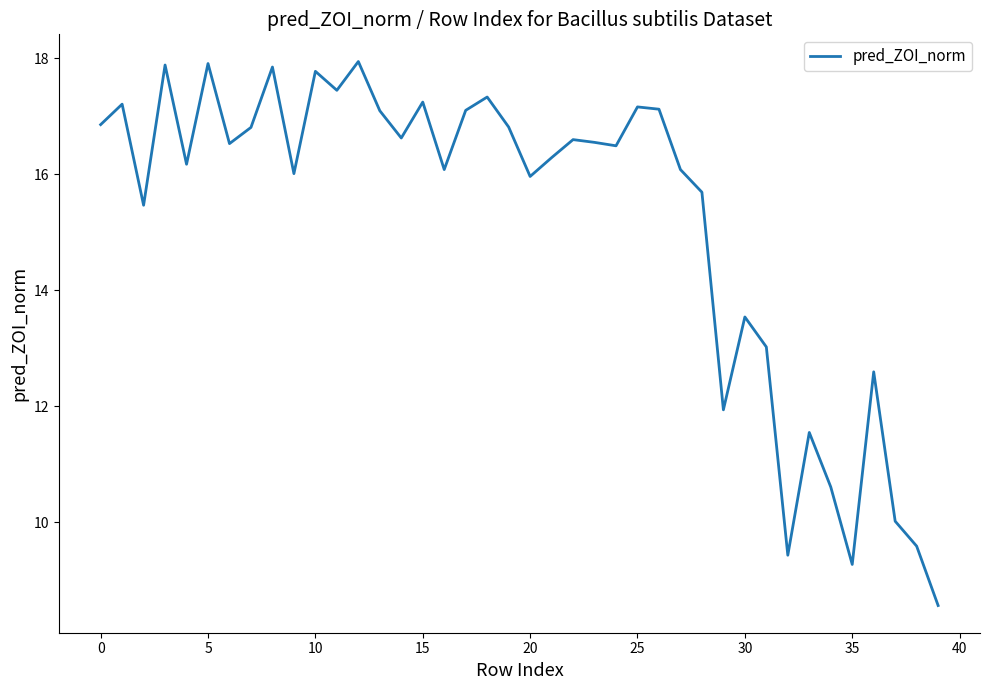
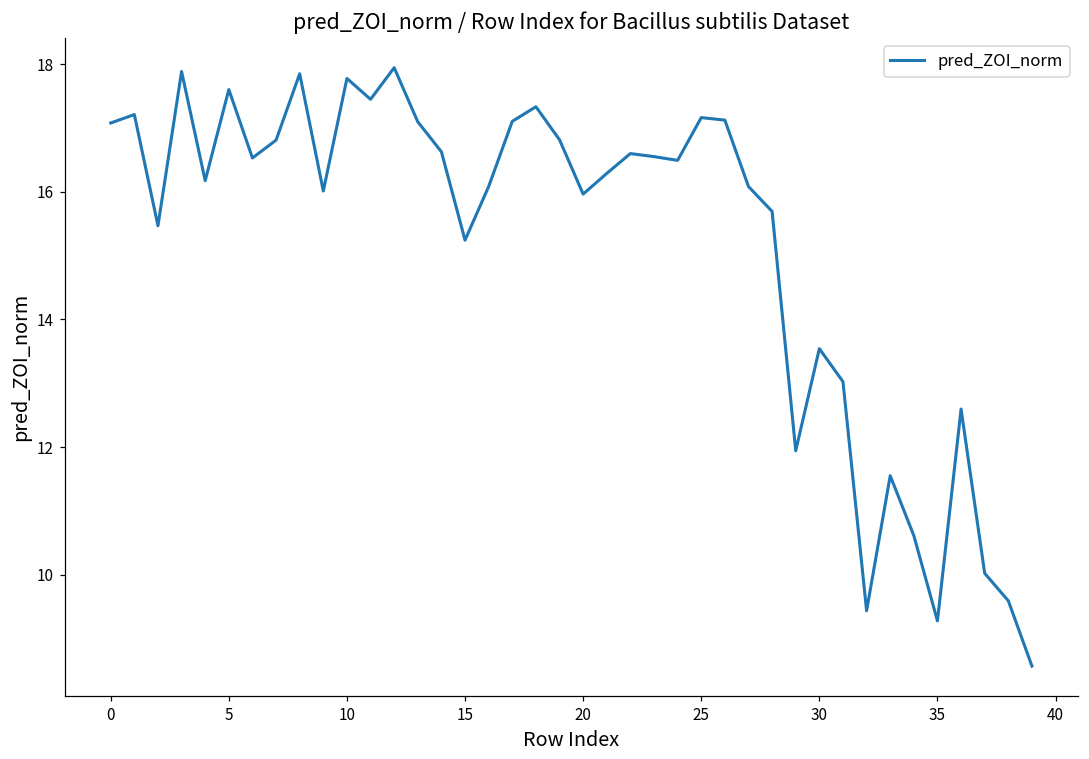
0: 16.9 -> 17.1
5: 17.9 -> 17.6
15: 17.2 -> 15.2
